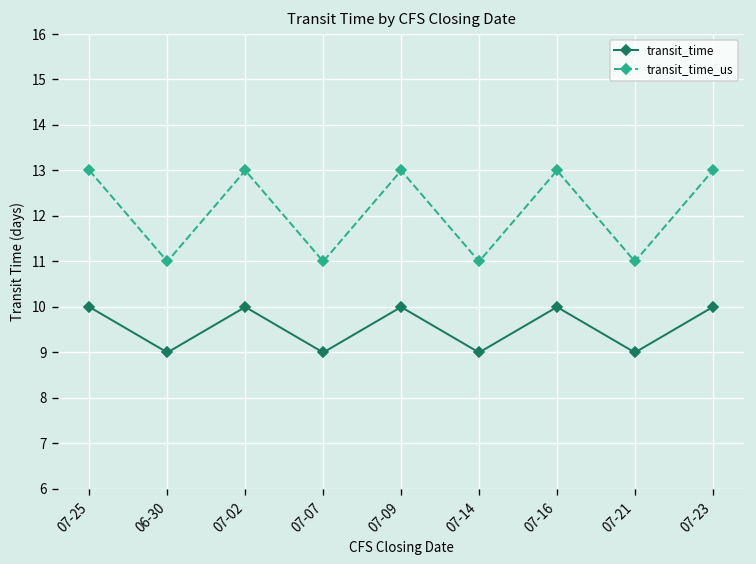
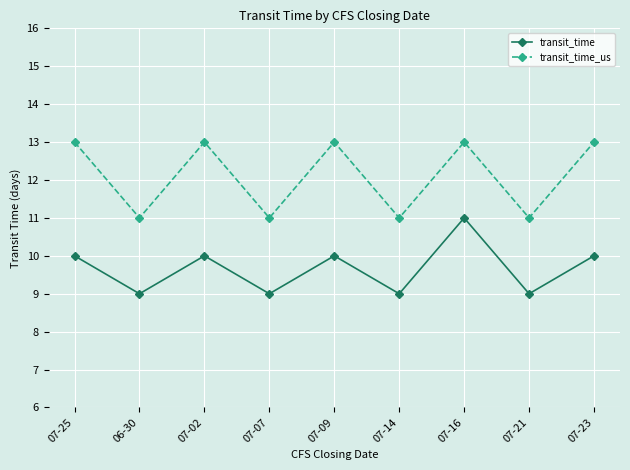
transit_time, 07-16: 10 -> 11
